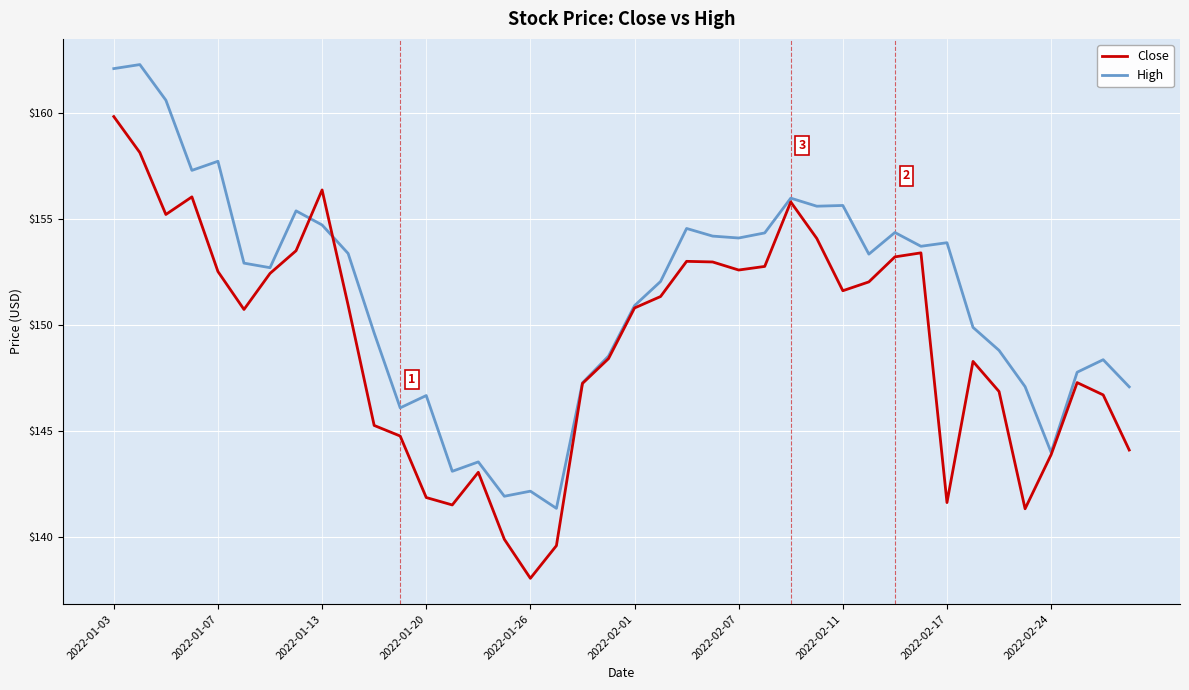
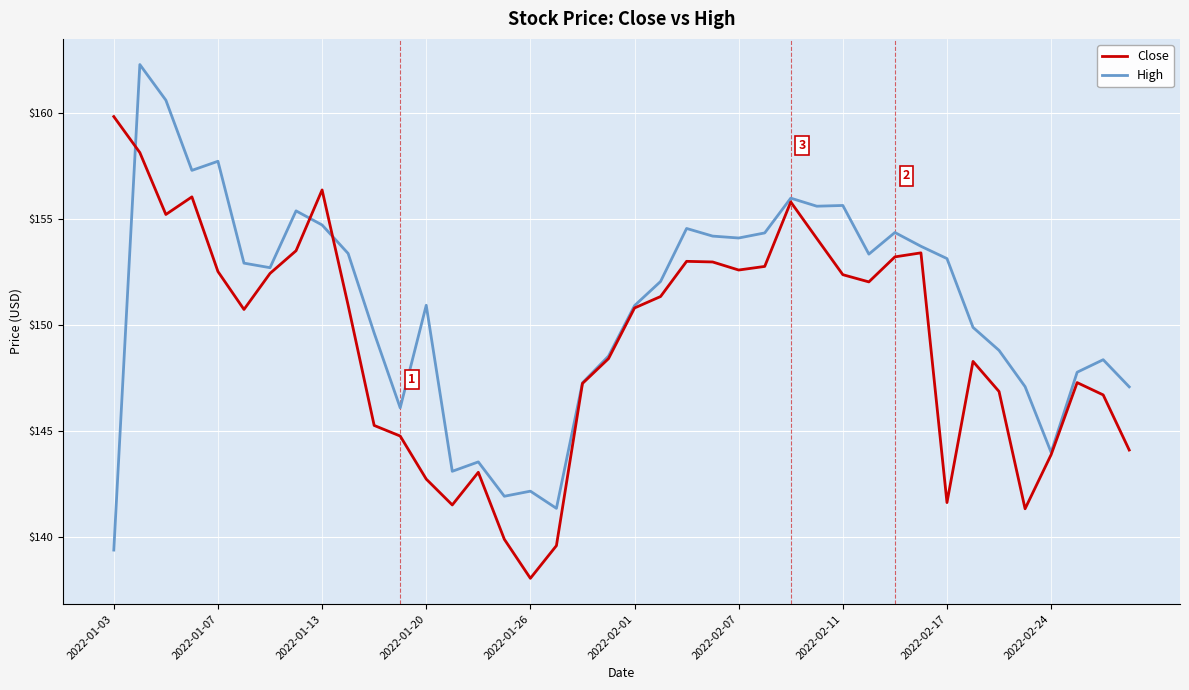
High, 2022-01-03: $162.1 -> $139.4
Close, 2022-01-20: $141.9 -> $142.7
High, 2022-01-20: $146.7 -> $150.9
Close, 2022-02-11: $151.6 -> $152.4
High, 2022-02-17: $153.9 -> $153.1
